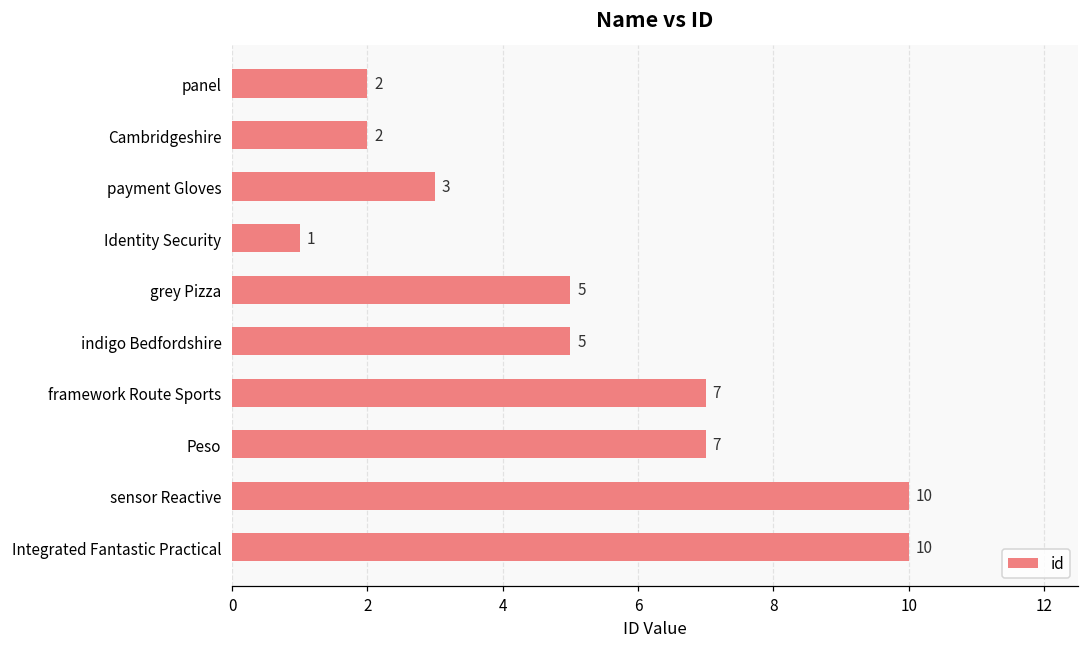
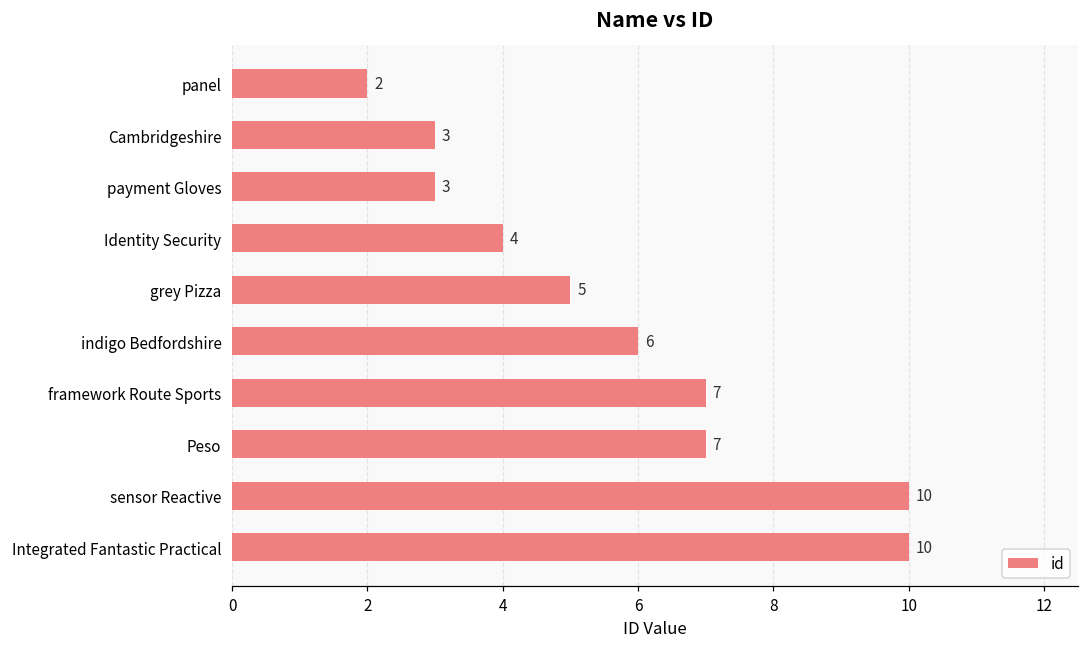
Cambridgeshire: 2 -> 3
Identity Security: 1 -> 4
indigo Bedfordshire: 5 -> 6
